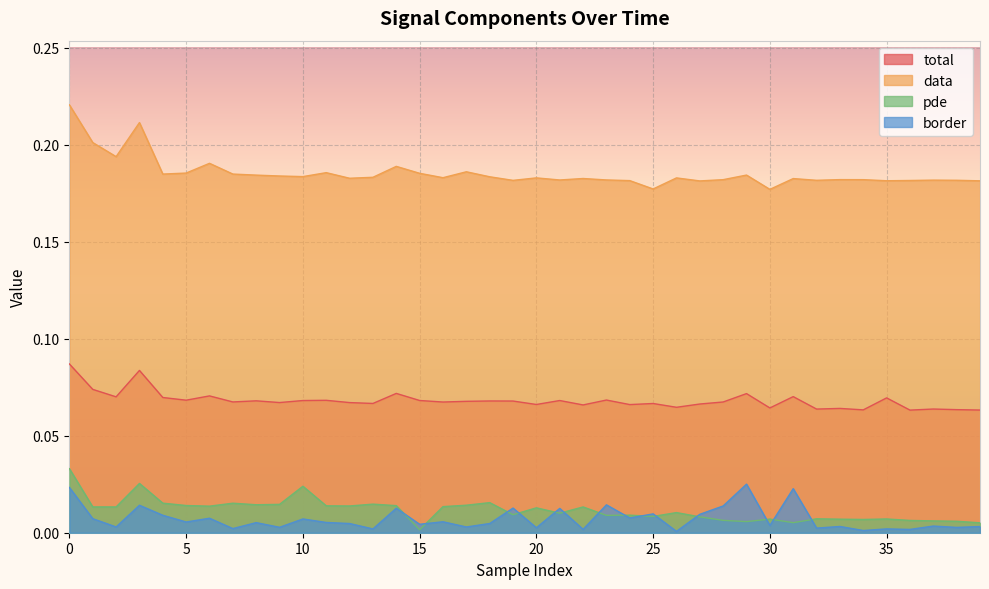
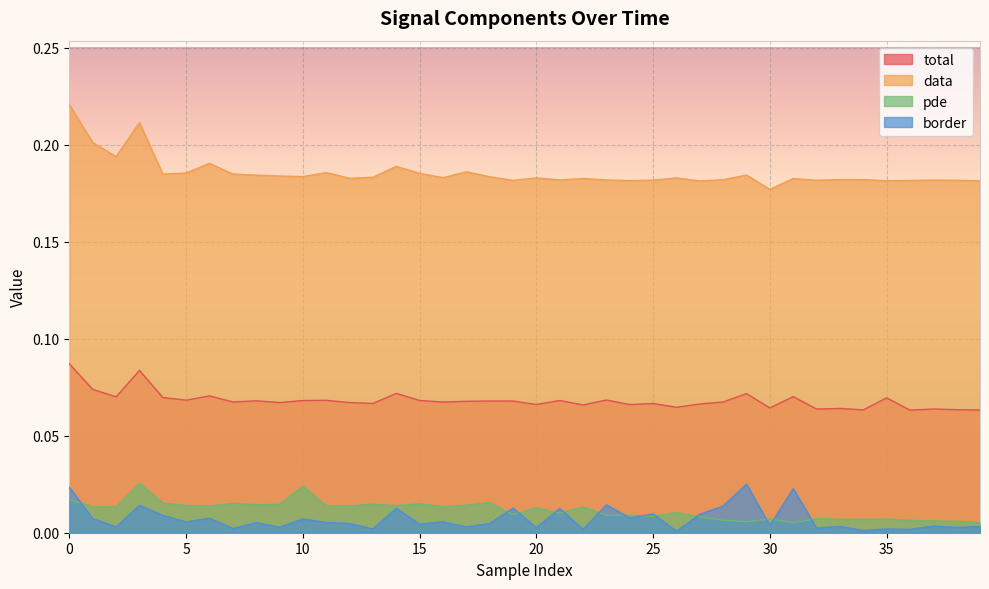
pde, 0: 0.033 -> 0.017
pde, 15: 0.002 -> 0.015
data, 25: 0.177 -> 0.182
